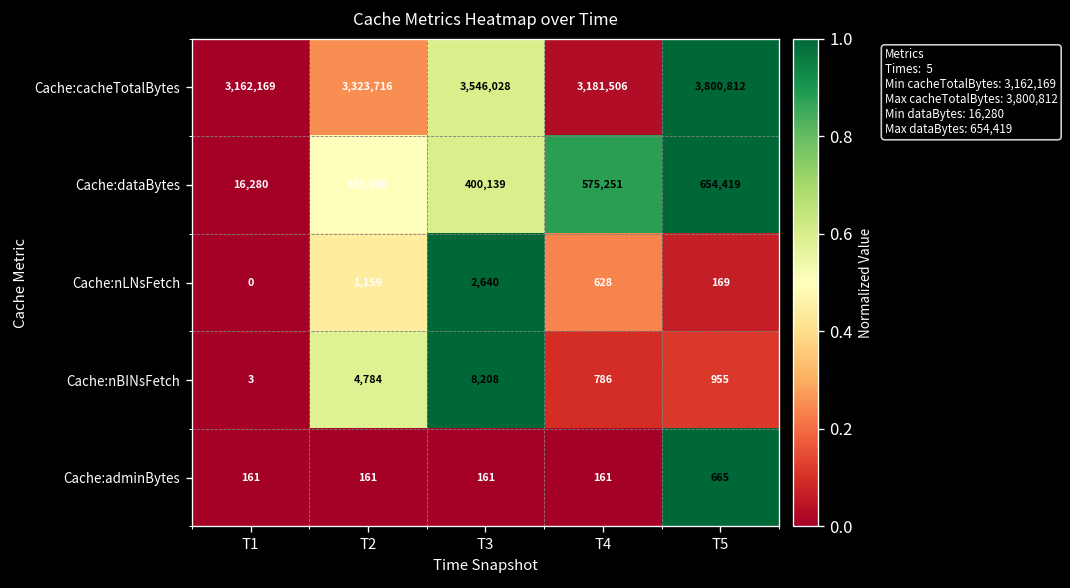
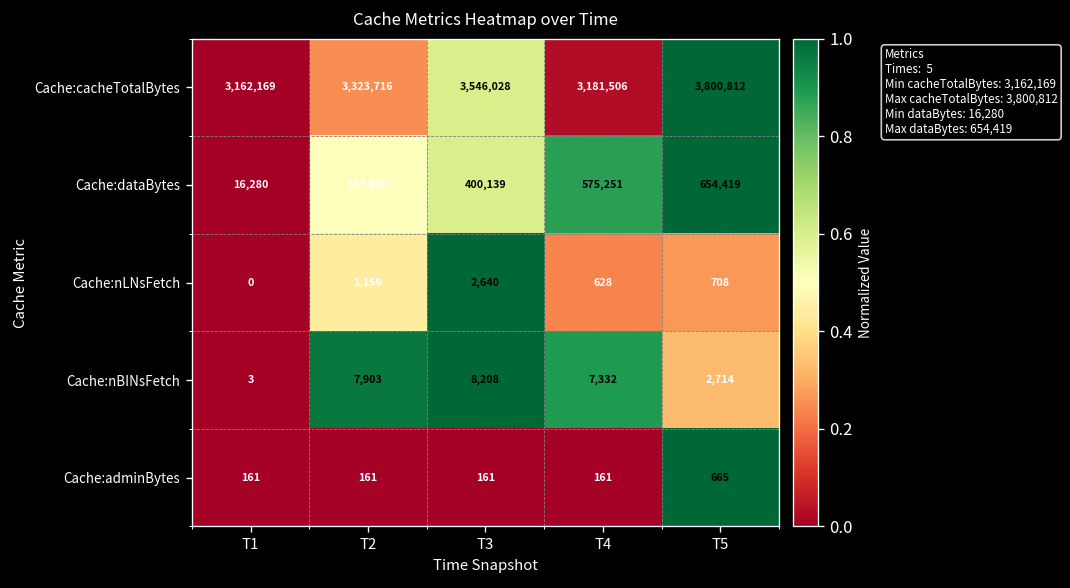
Cache:nLNsFetch, T5: 169 -> 708
Cache:nBINsFetch, T2: 4,784 -> 7,903
Cache:nBINsFetch, T4: 786 -> 7,332
Cache:nBINsFetch, T5: 955 -> 2,714
